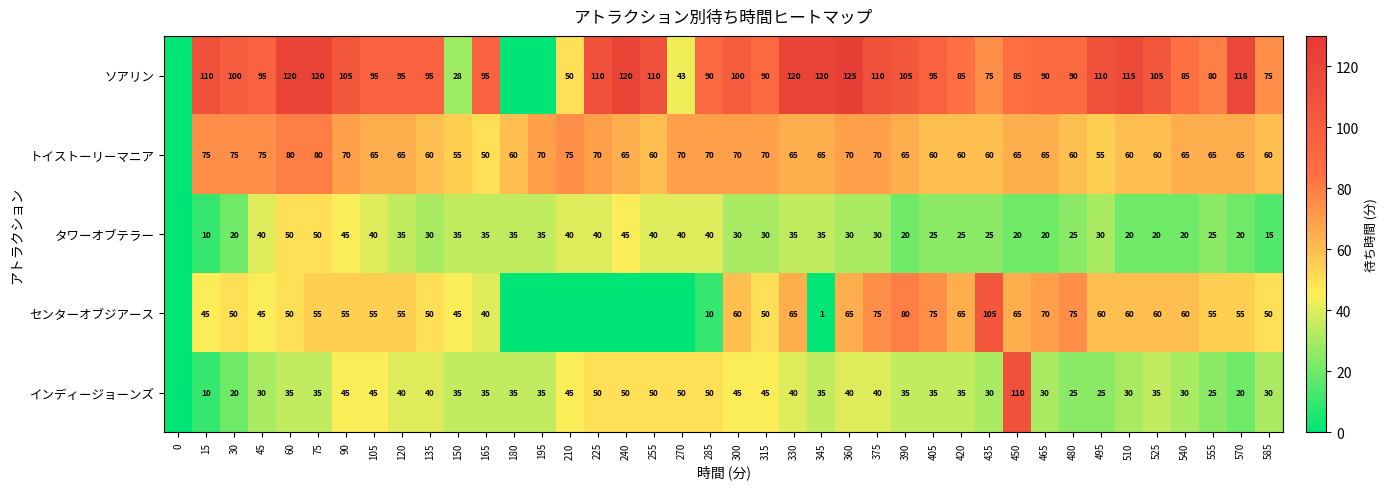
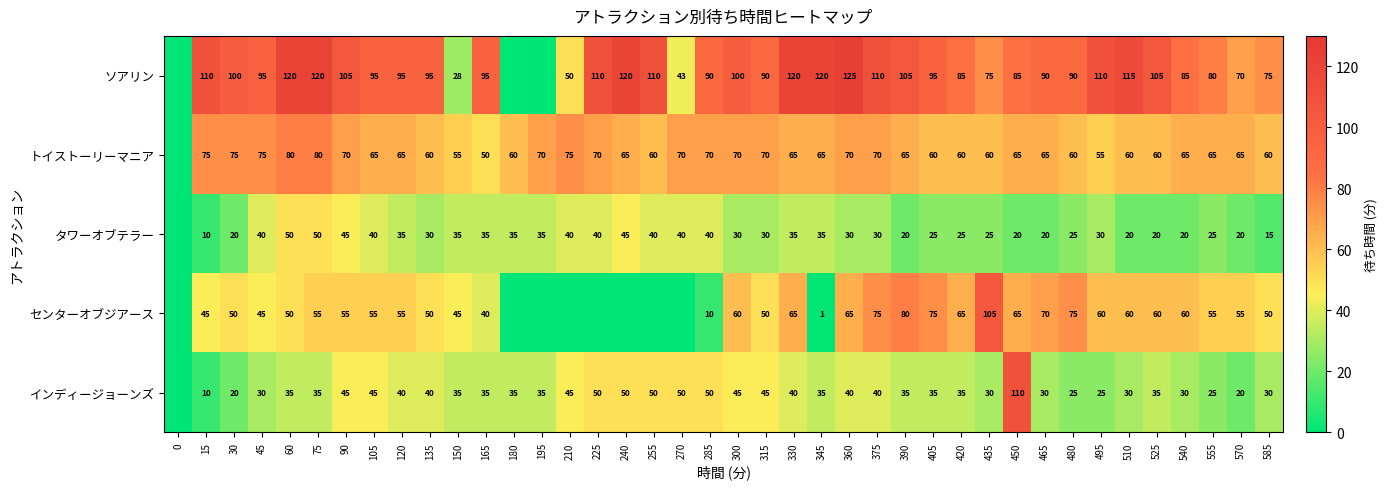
ソアリン, 570: 118 -> 70
